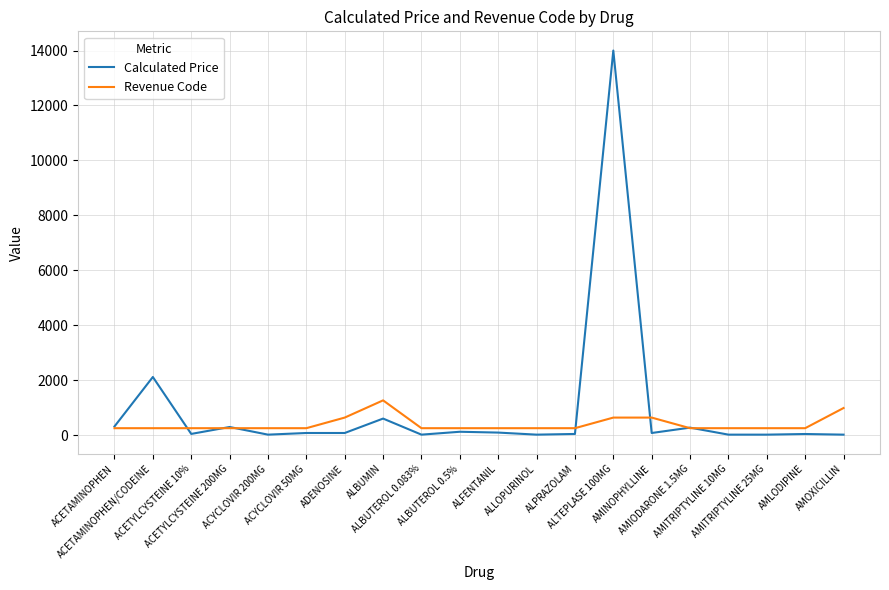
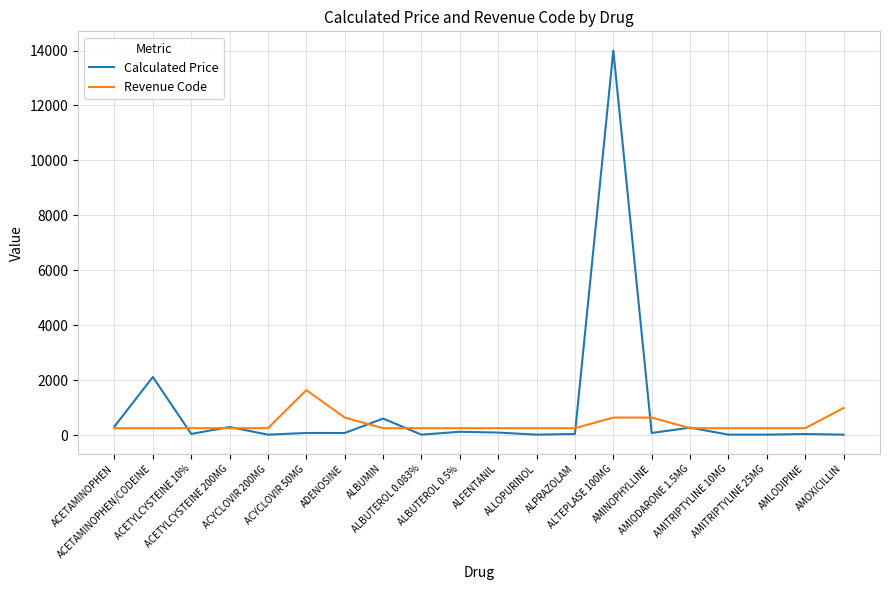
Revenue Code, ACYCLOVIR 50MG: 300 -> 1600
Revenue Code, ALBUMIN: 1300 -> 300
